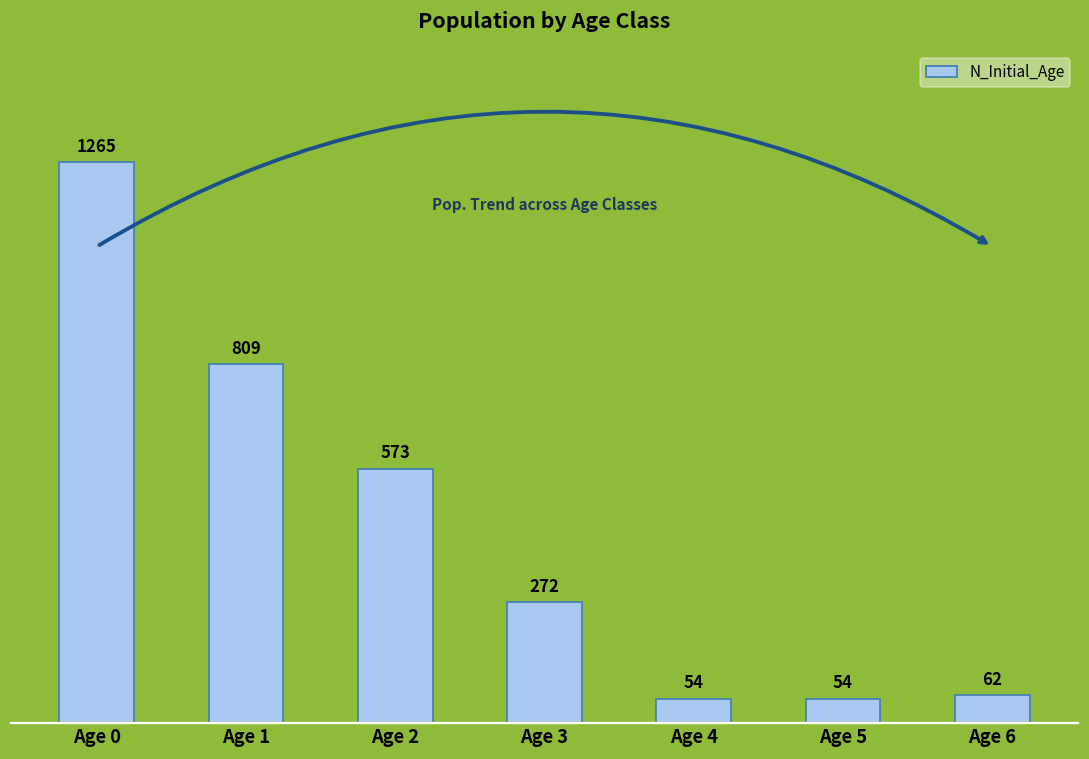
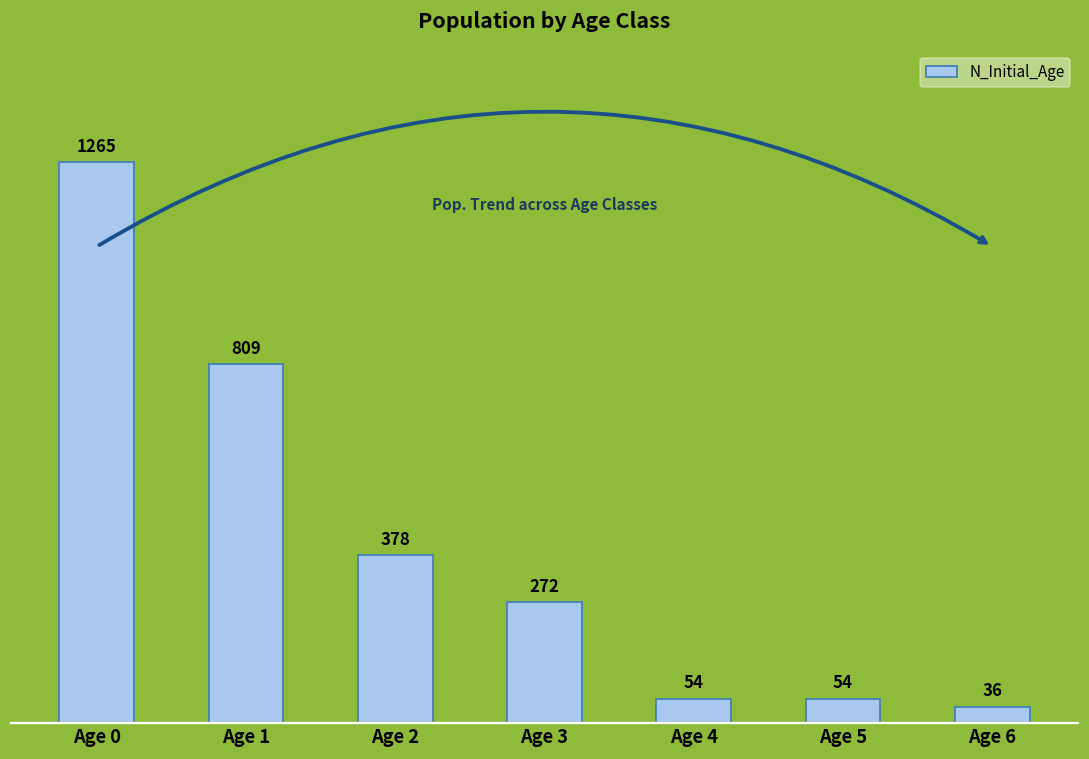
Age 2: 573 -> 378
Age 6: 62 -> 36
